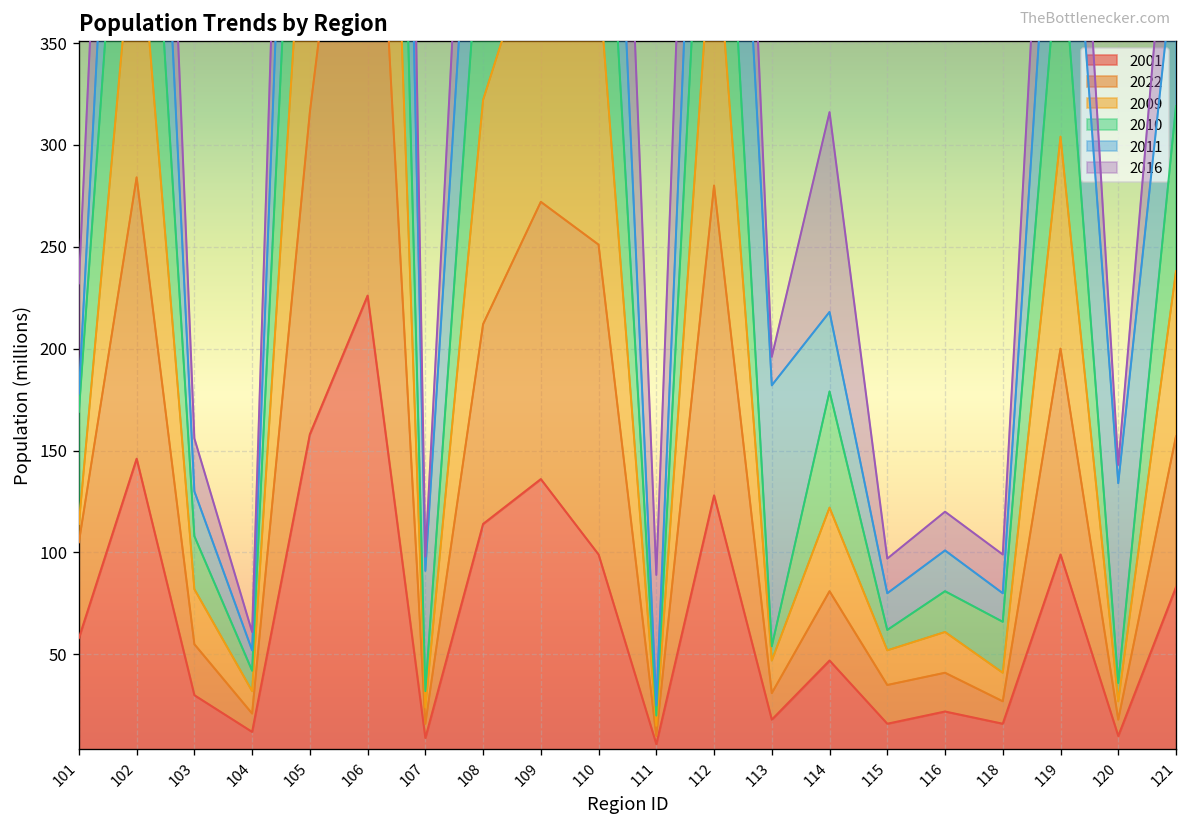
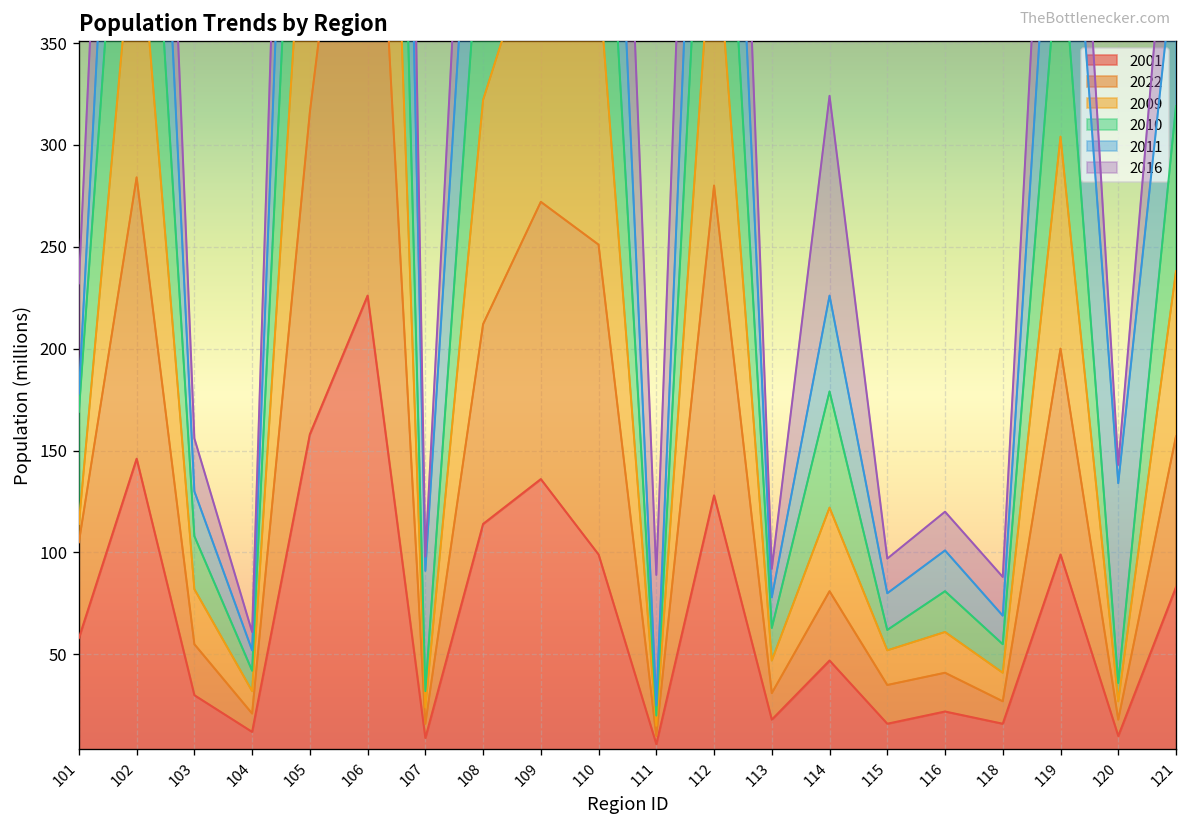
2010, 113: 7 -> 16
2011, 113: 128 -> 15
2011, 114: 39 -> 47
2010, 118: 25 -> 14
